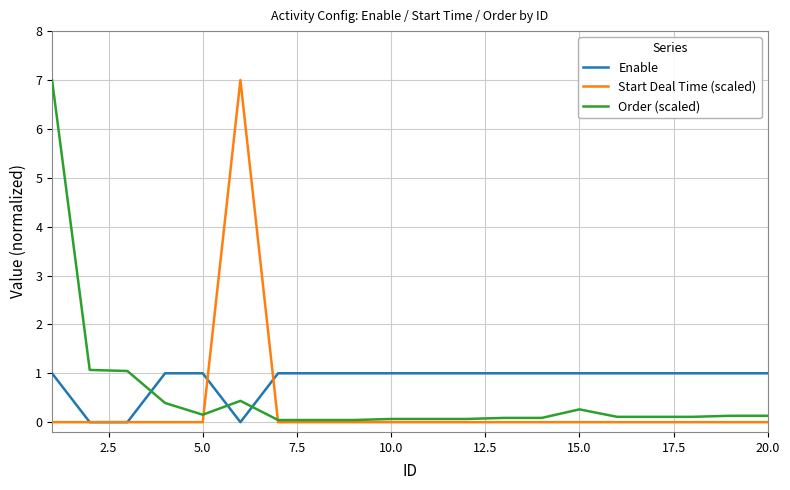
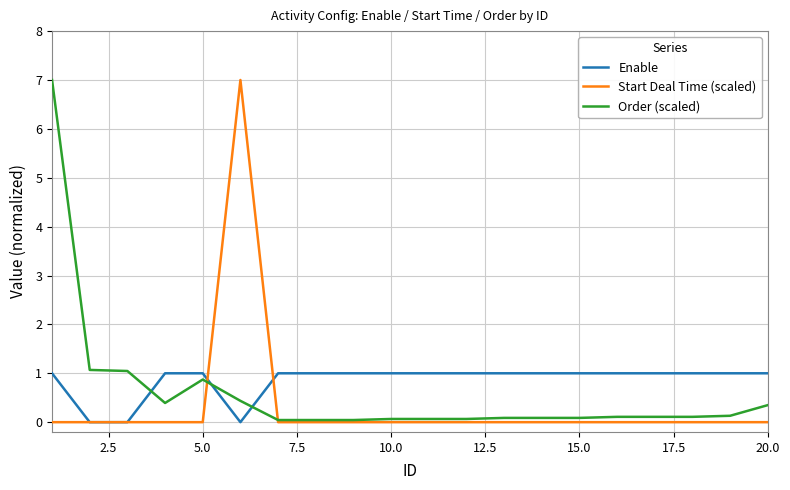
Order (scaled), 5.0: 0.2 -> 0.9
Order (scaled), 15.0: 0.3 -> 0.1
Order (scaled), 20.0: 0.1 -> 0.3
